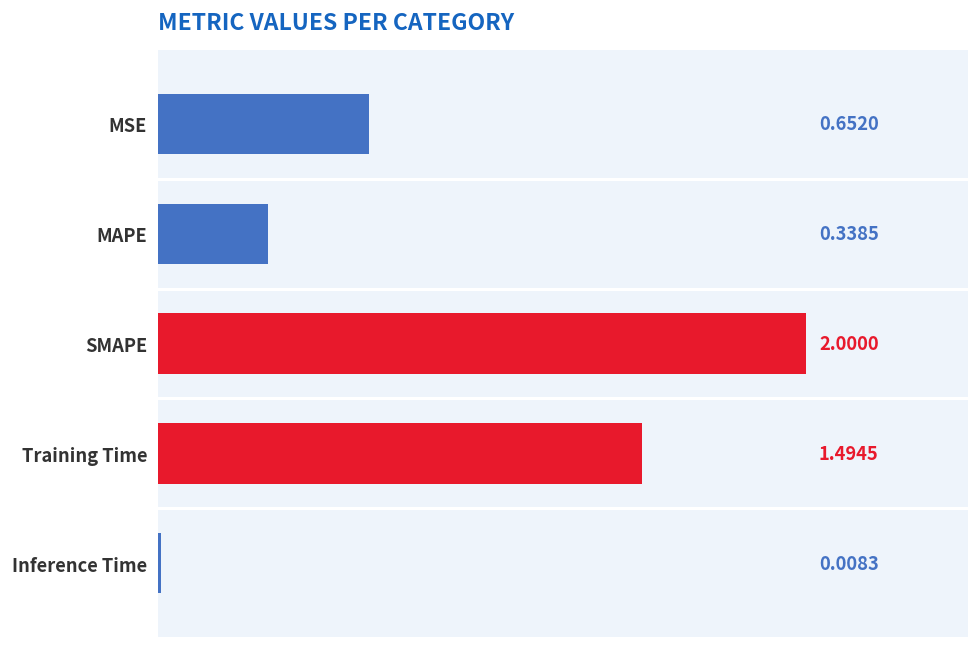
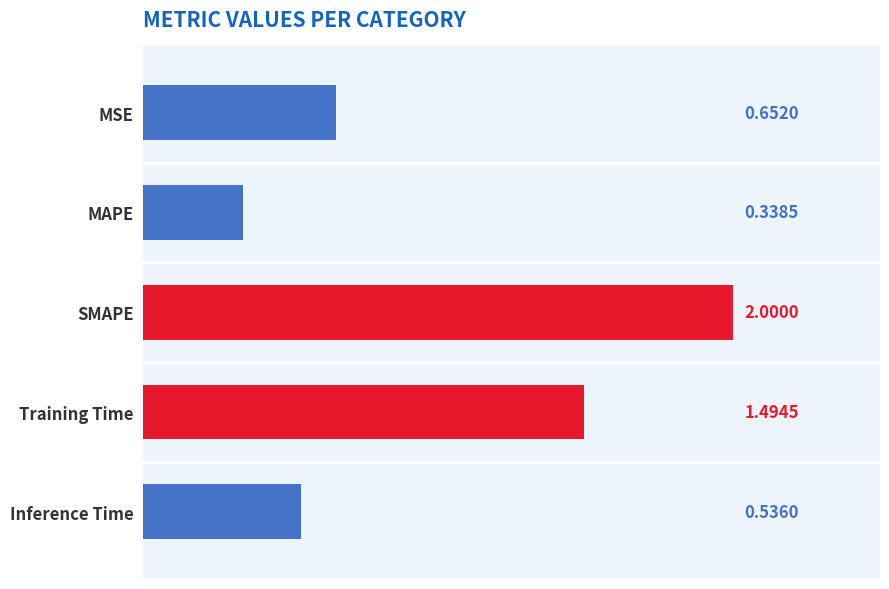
Inference Time: 0.0083 -> 0.5360
